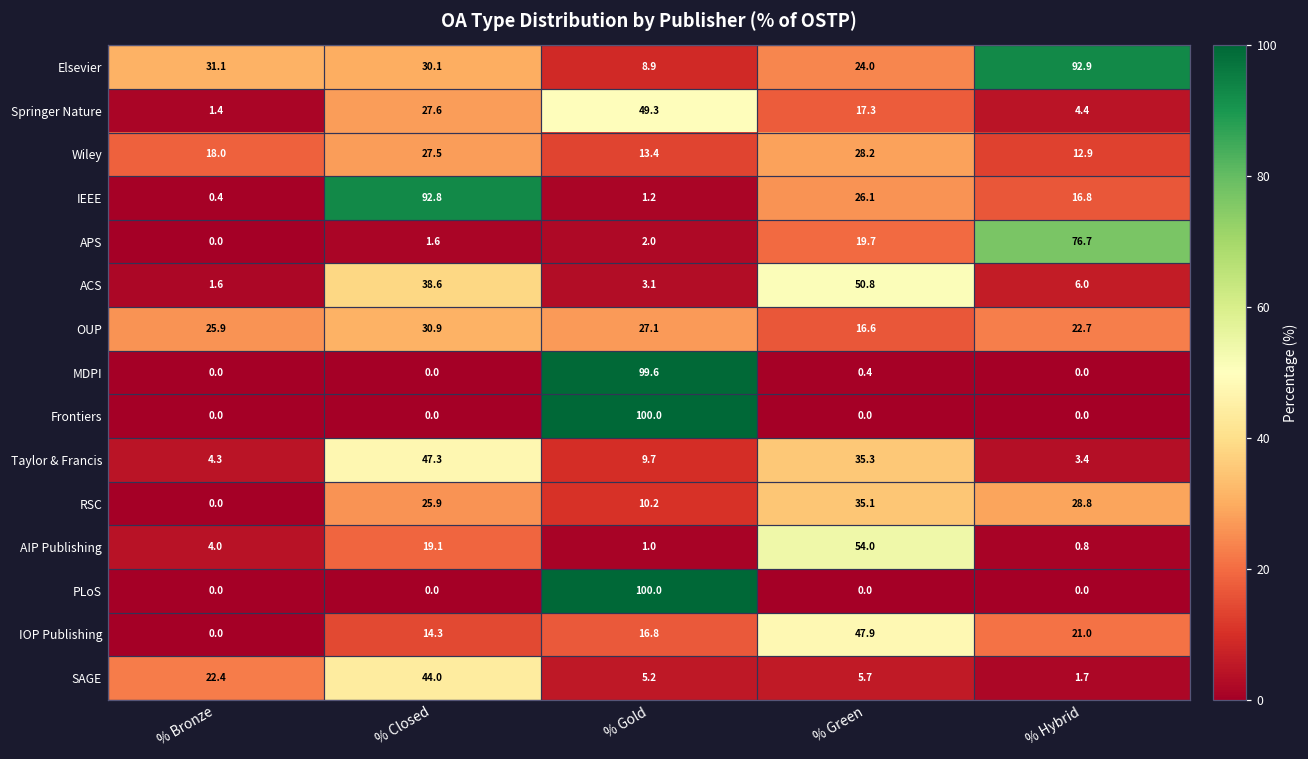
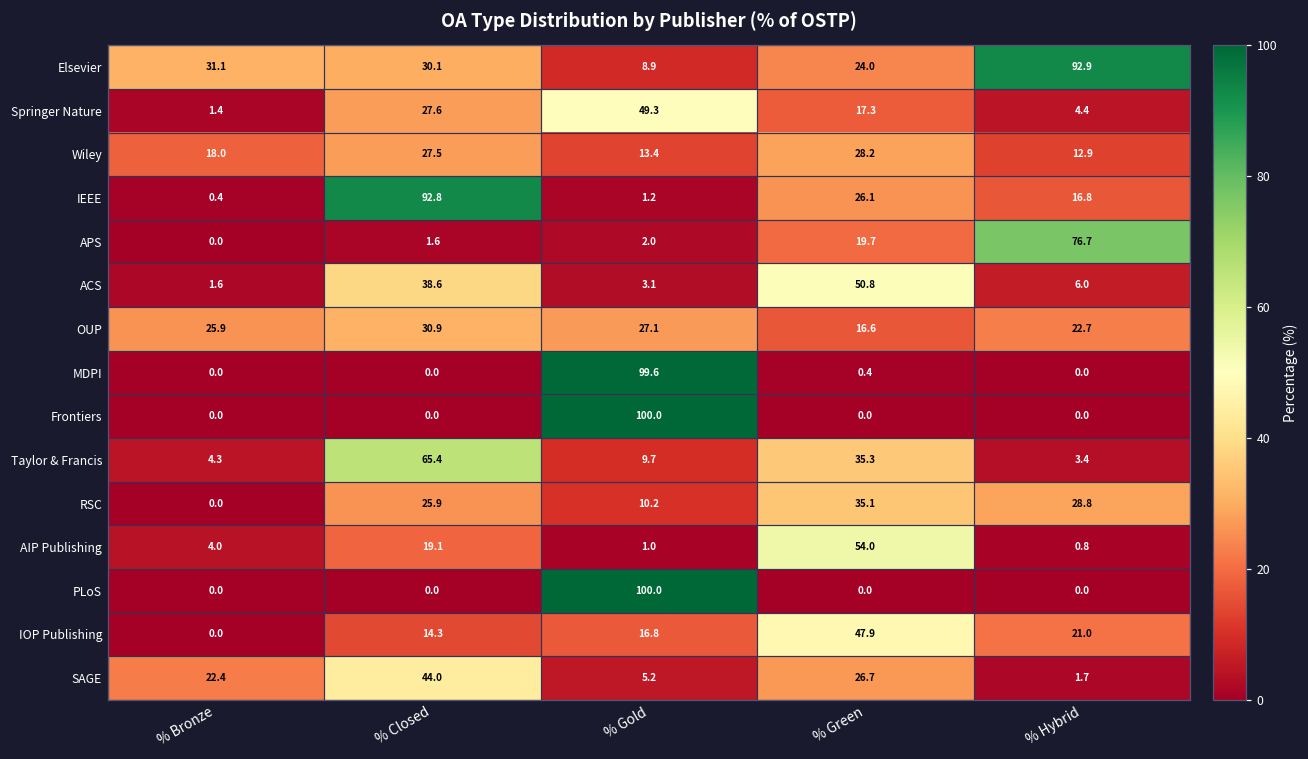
Taylor & Francis, % Closed: 47.3 -> 65.4
SAGE, % Green: 5.7 -> 26.7
